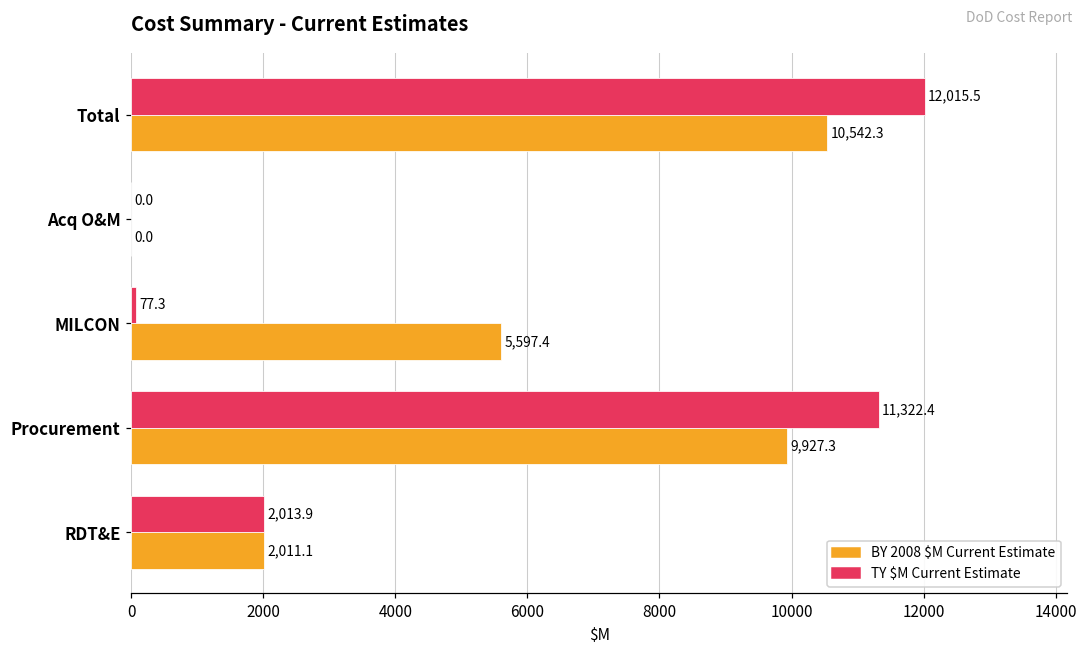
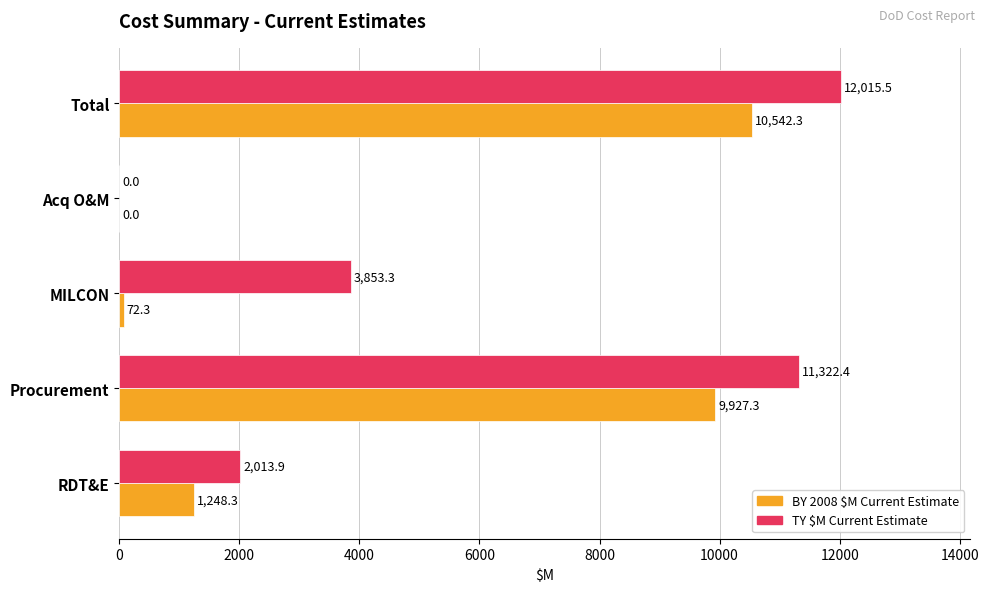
TY $M Current Estimate, MILCON: 77.3 -> 3,853.3
BY 2008 $M Current Estimate, MILCON: 5,597.4 -> 72.3
BY 2008 $M Current Estimate, RDT&E: 2,011.1 -> 1,248.3
